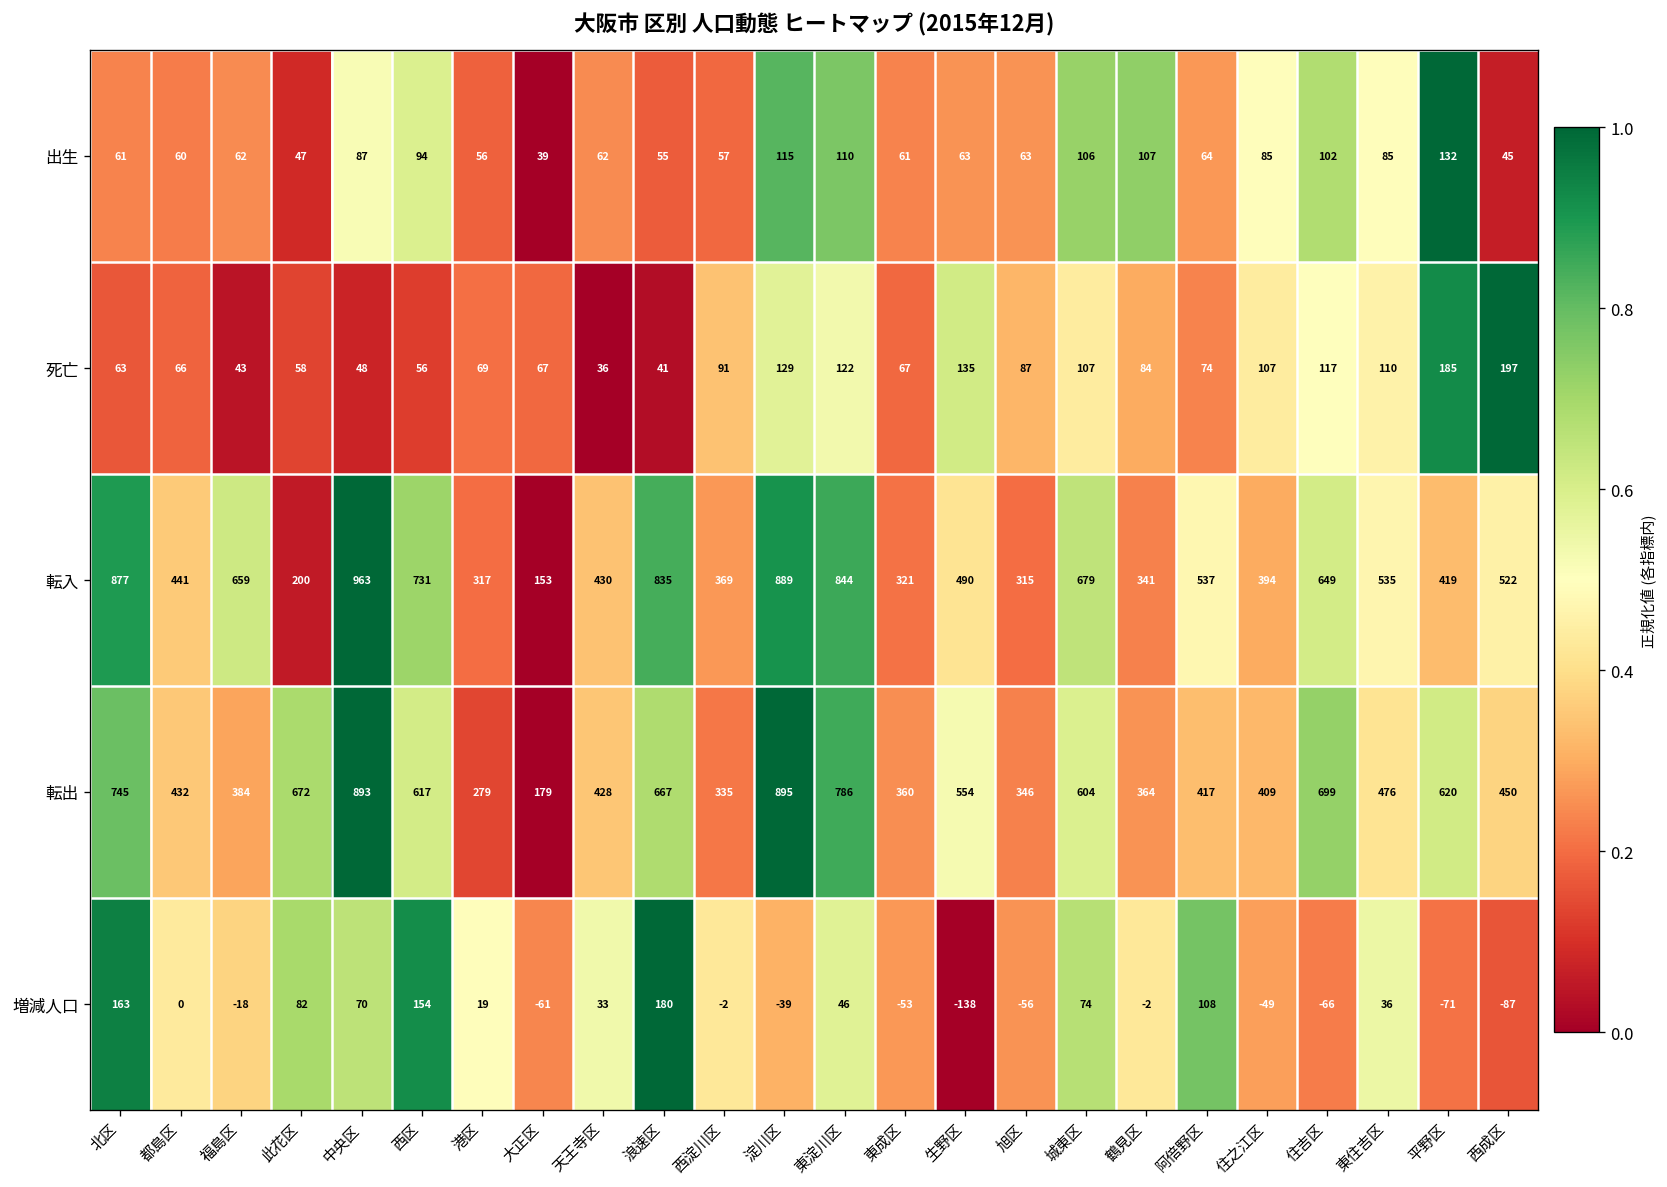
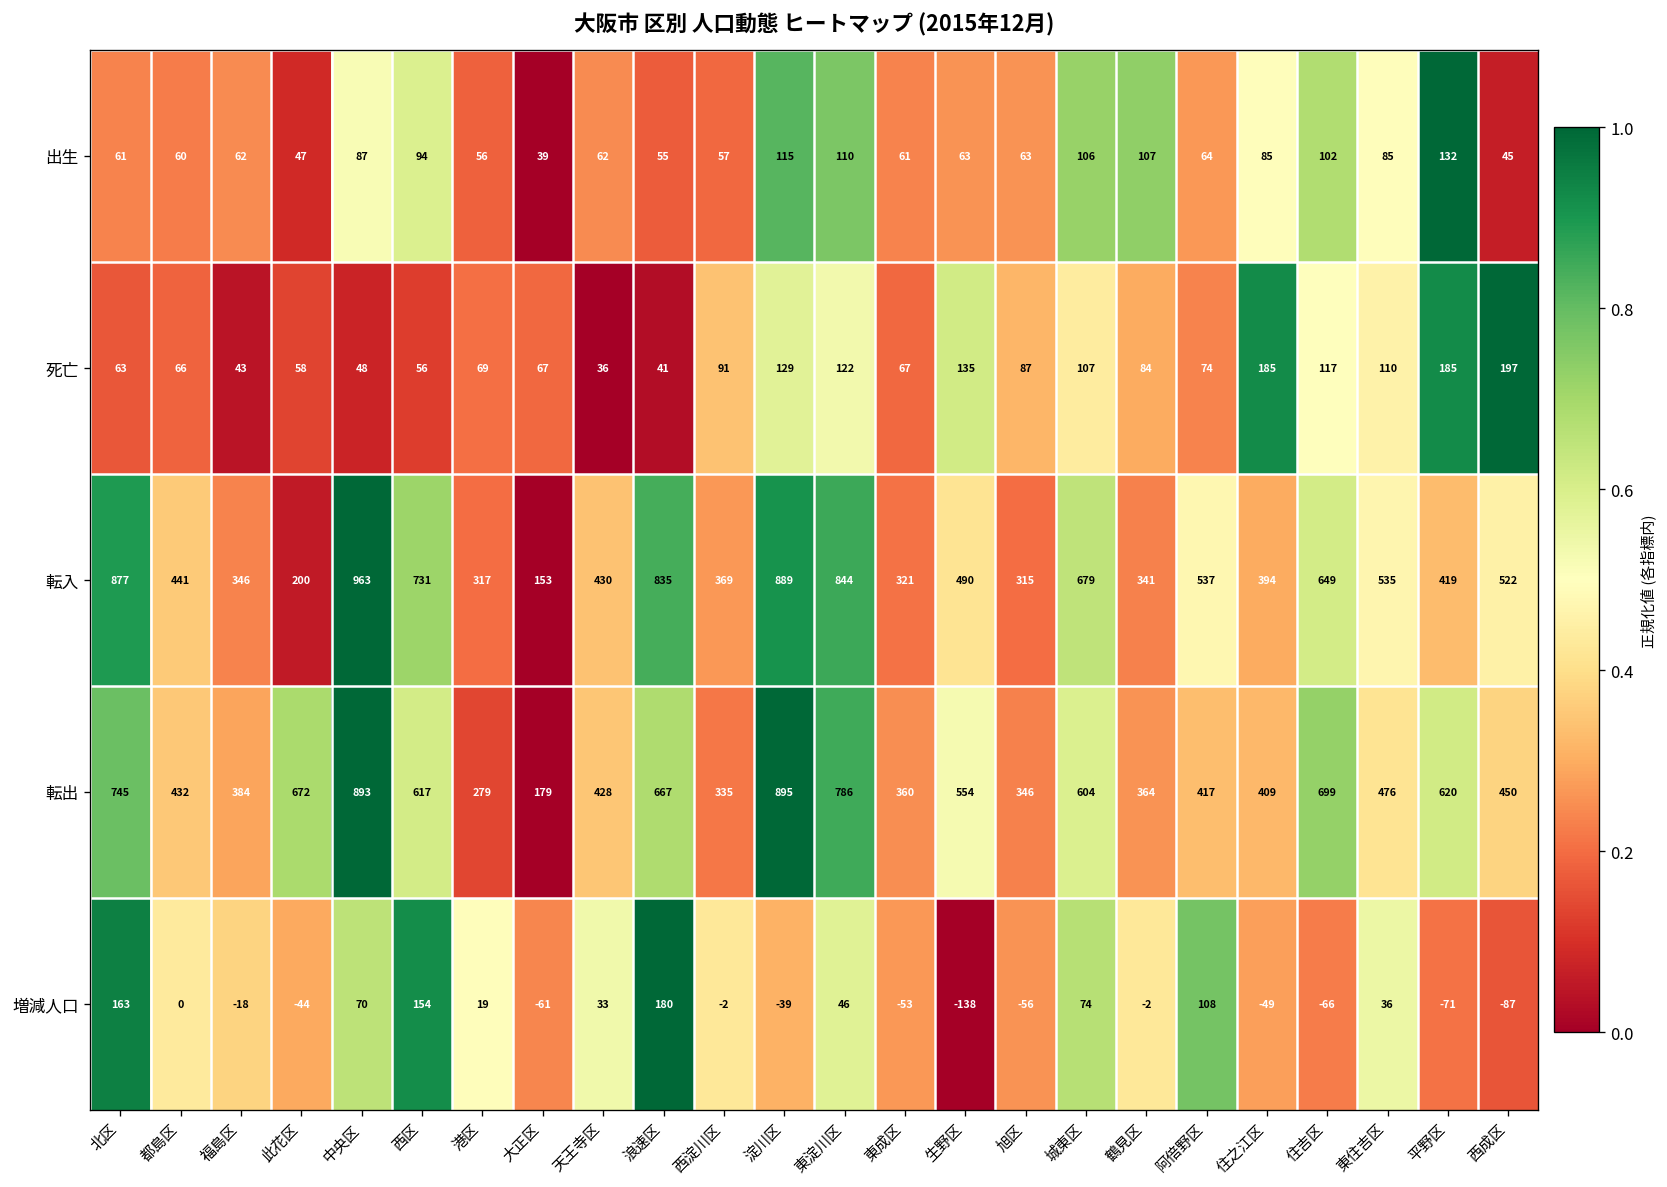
死亡, 住之江区: 107 -> 185
転入, 福島区: 659 -> 346
増減人口, 此花区: 82 -> -44
